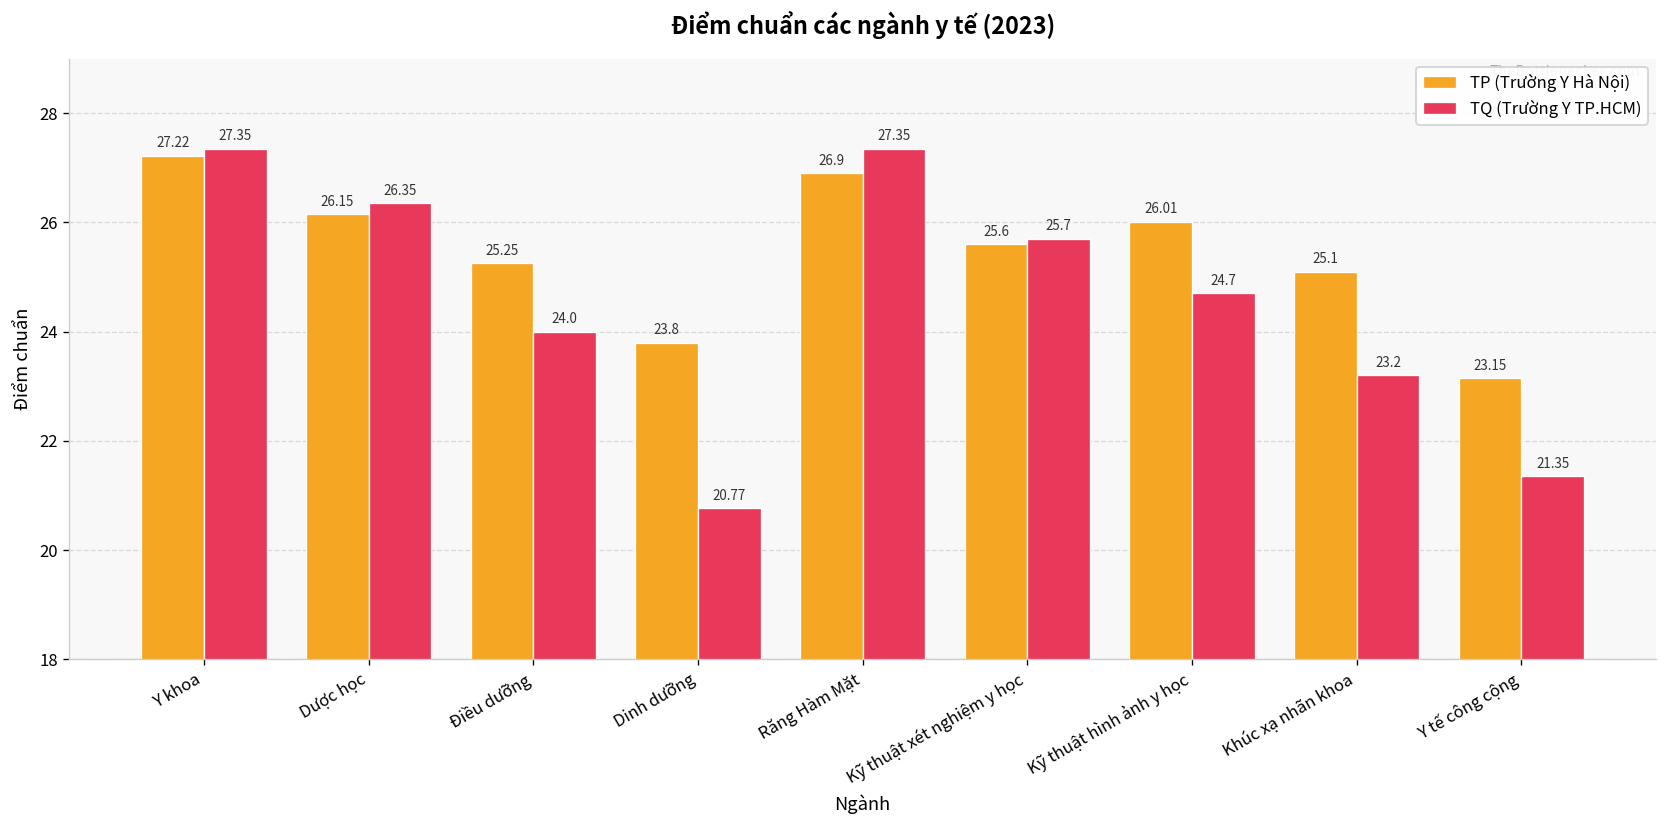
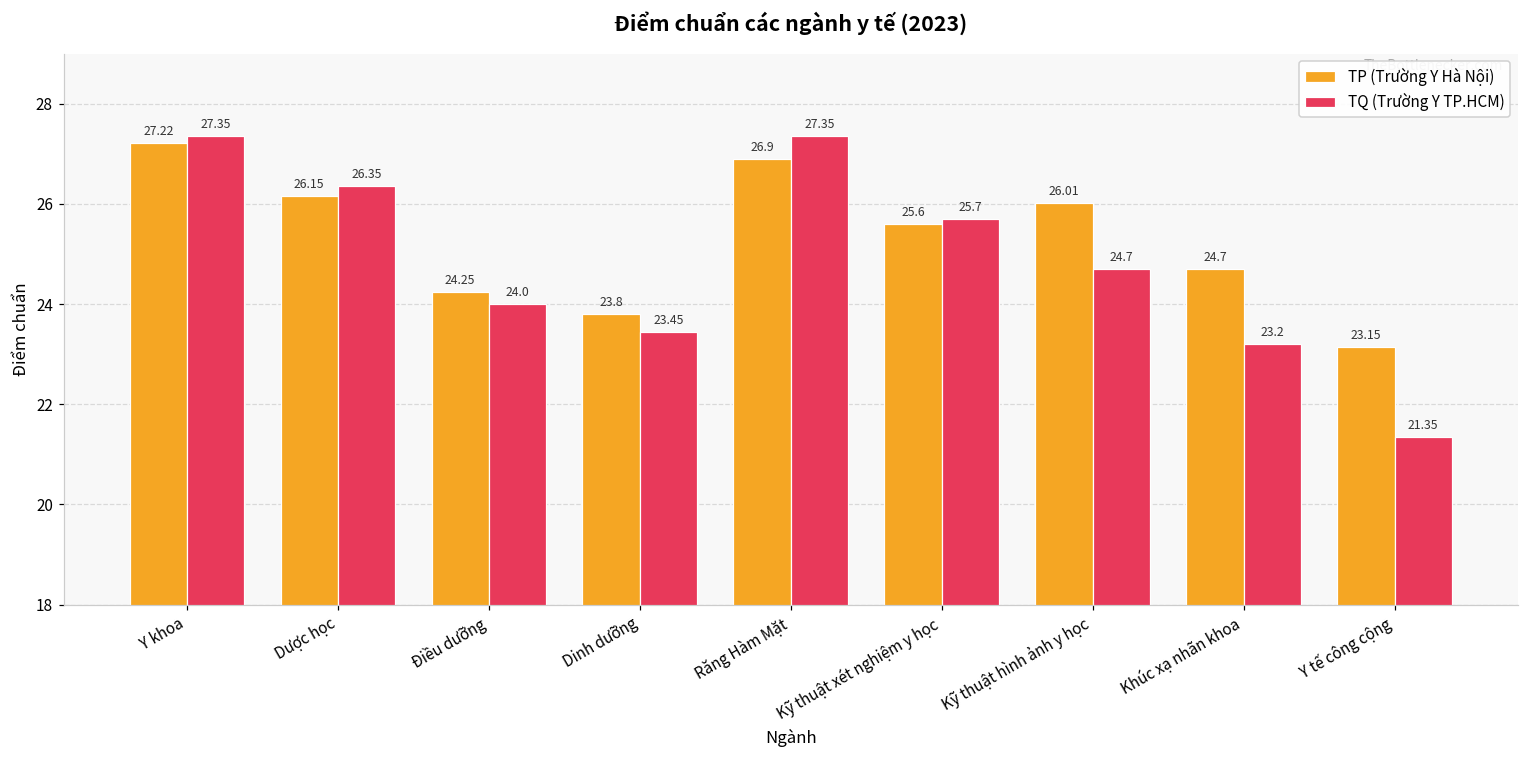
TP (Trường Y Hà Nội), Điều dưỡng: 25.25 -> 24.25
TQ (Trường Y TP.HCM), Dinh dưỡng: 20.77 -> 23.45
TP (Trường Y Hà Nội), Khúc xạ nhãn khoa: 25.1 -> 24.7
